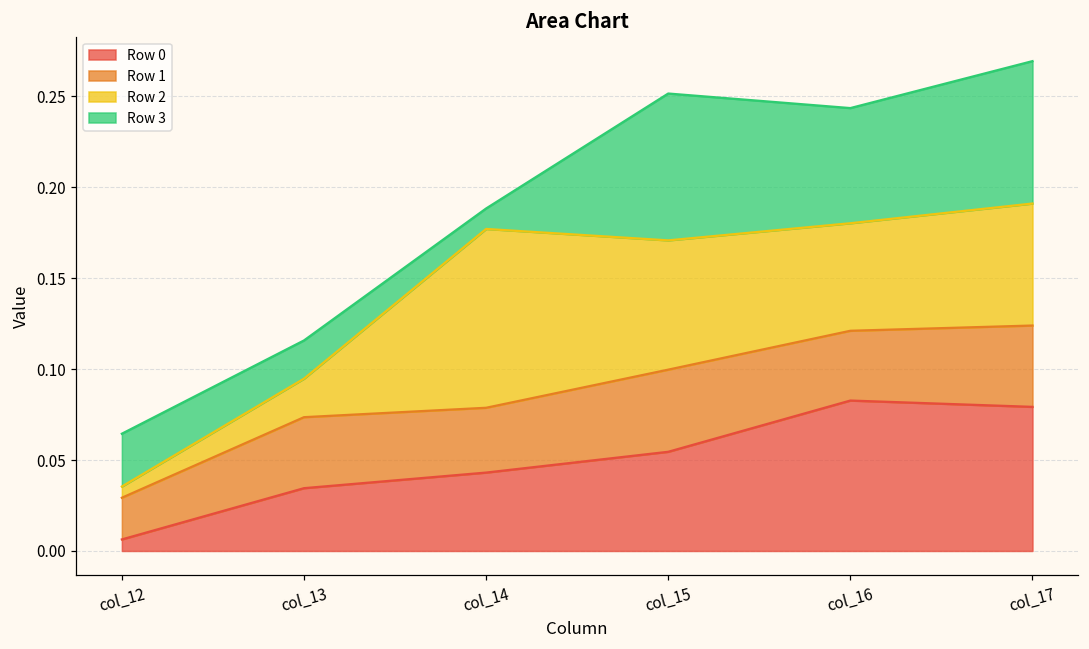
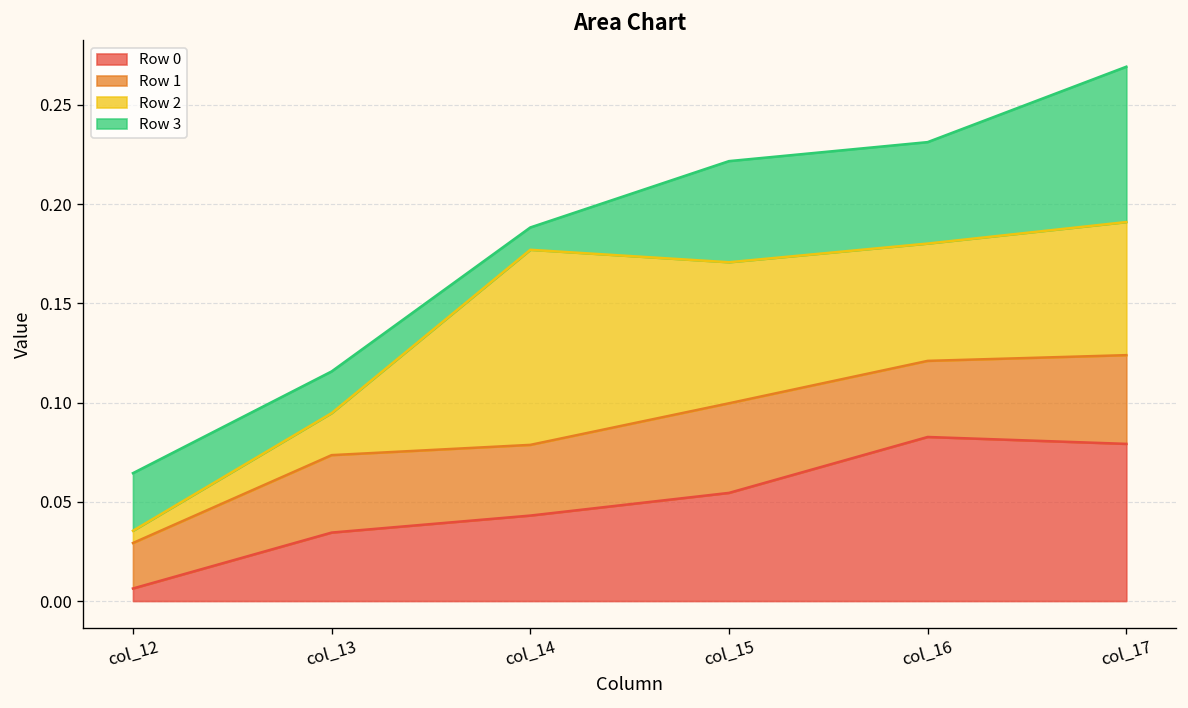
Row 3, col_15: 0.081 -> 0.051
Row 3, col_16: 0.063 -> 0.051
